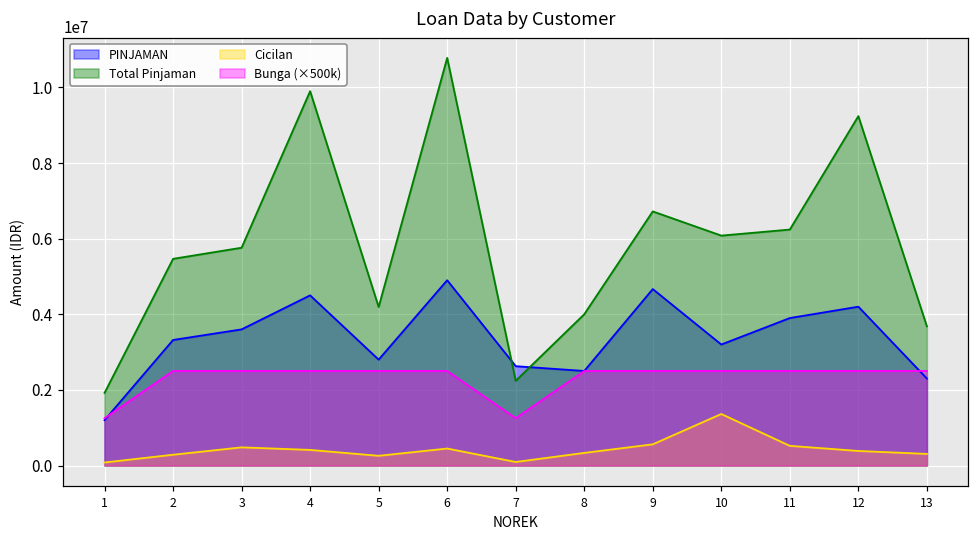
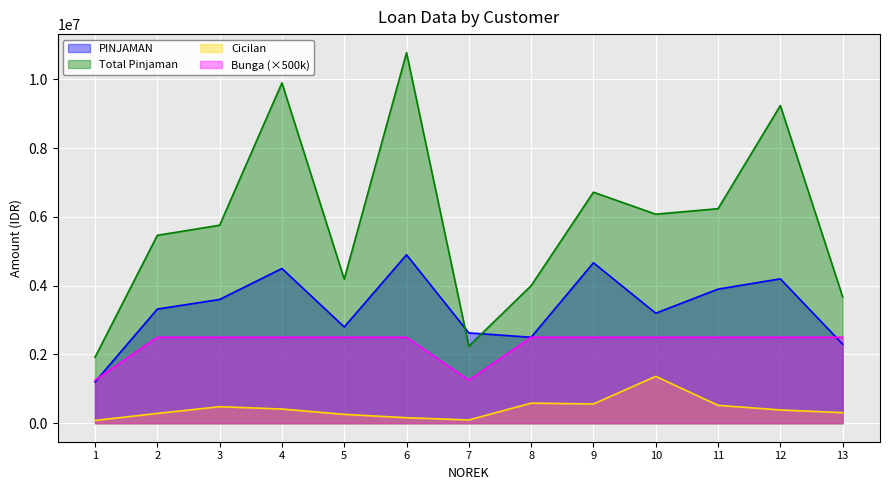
Cicilan, 6: 400000 -> 200000
Cicilan, 8: 300000 -> 600000
